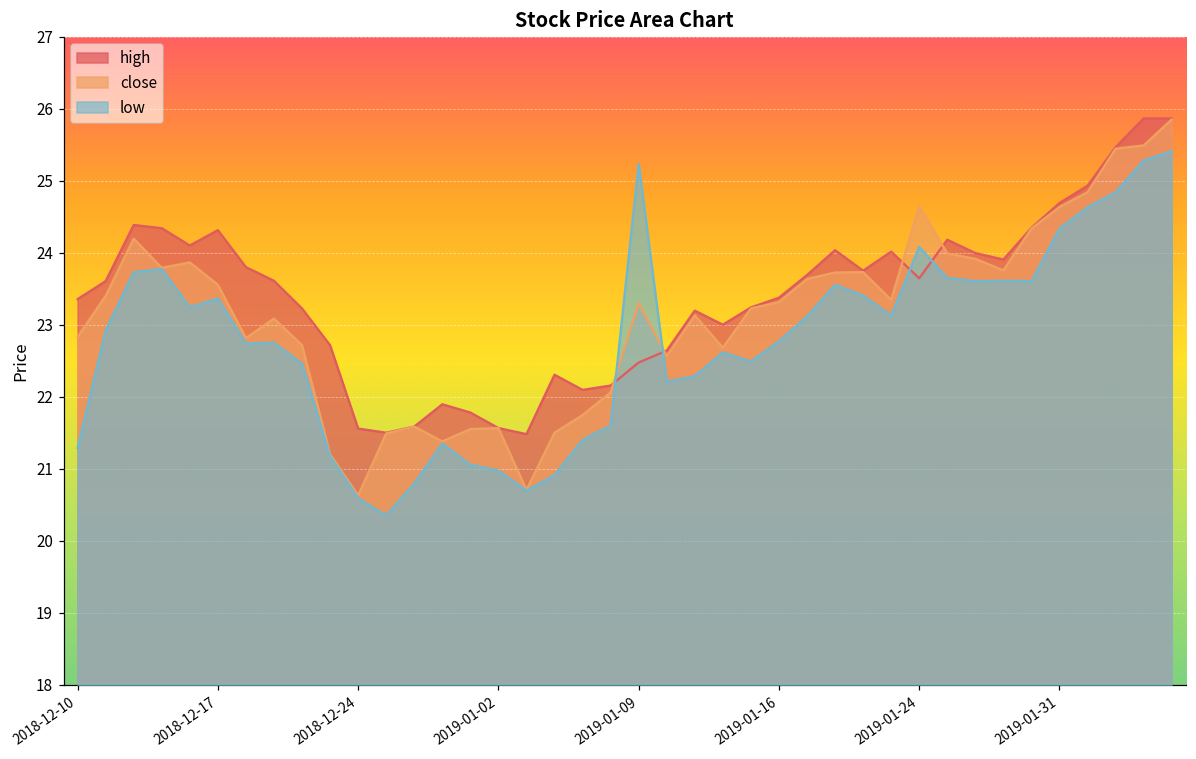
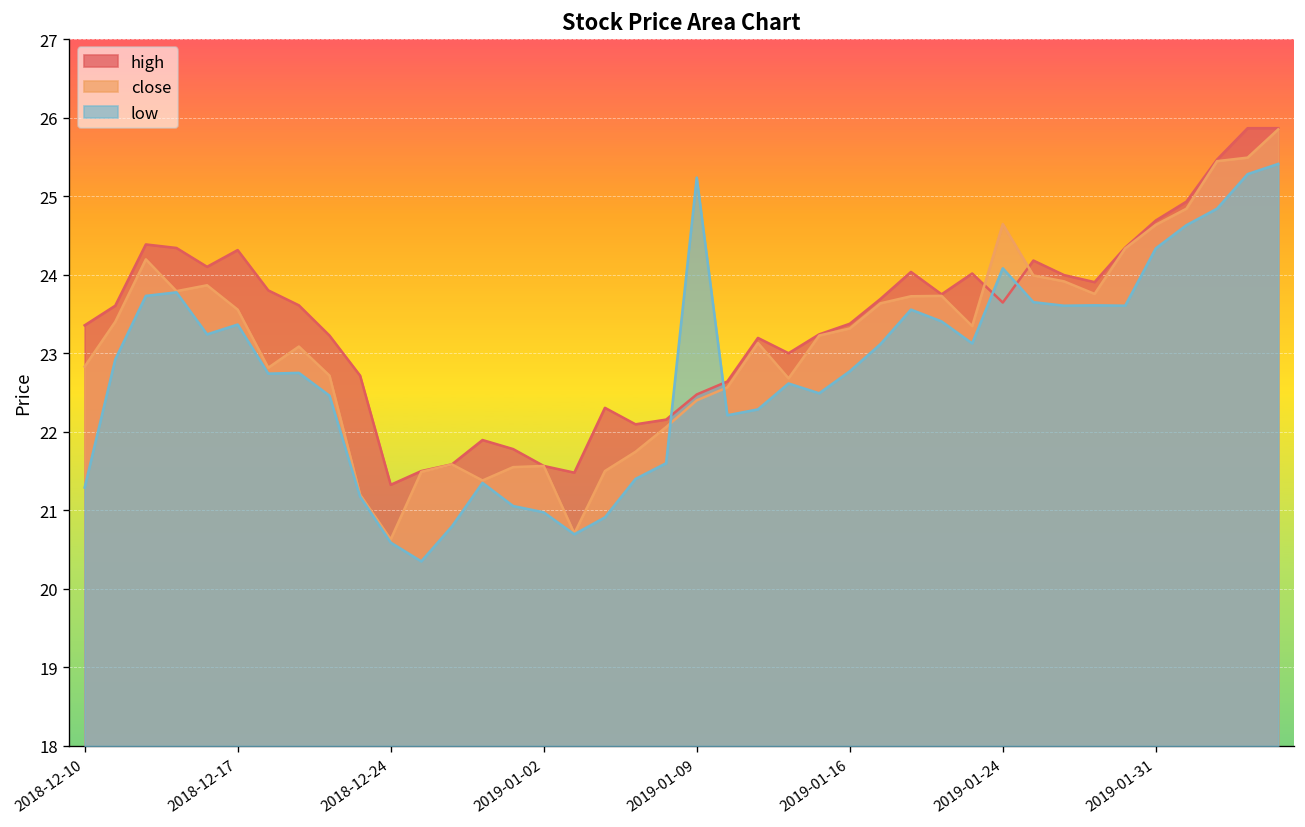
high, 2018-12-24: 21.6 -> 21.3
close, 2019-01-09: 23.3 -> 22.4
